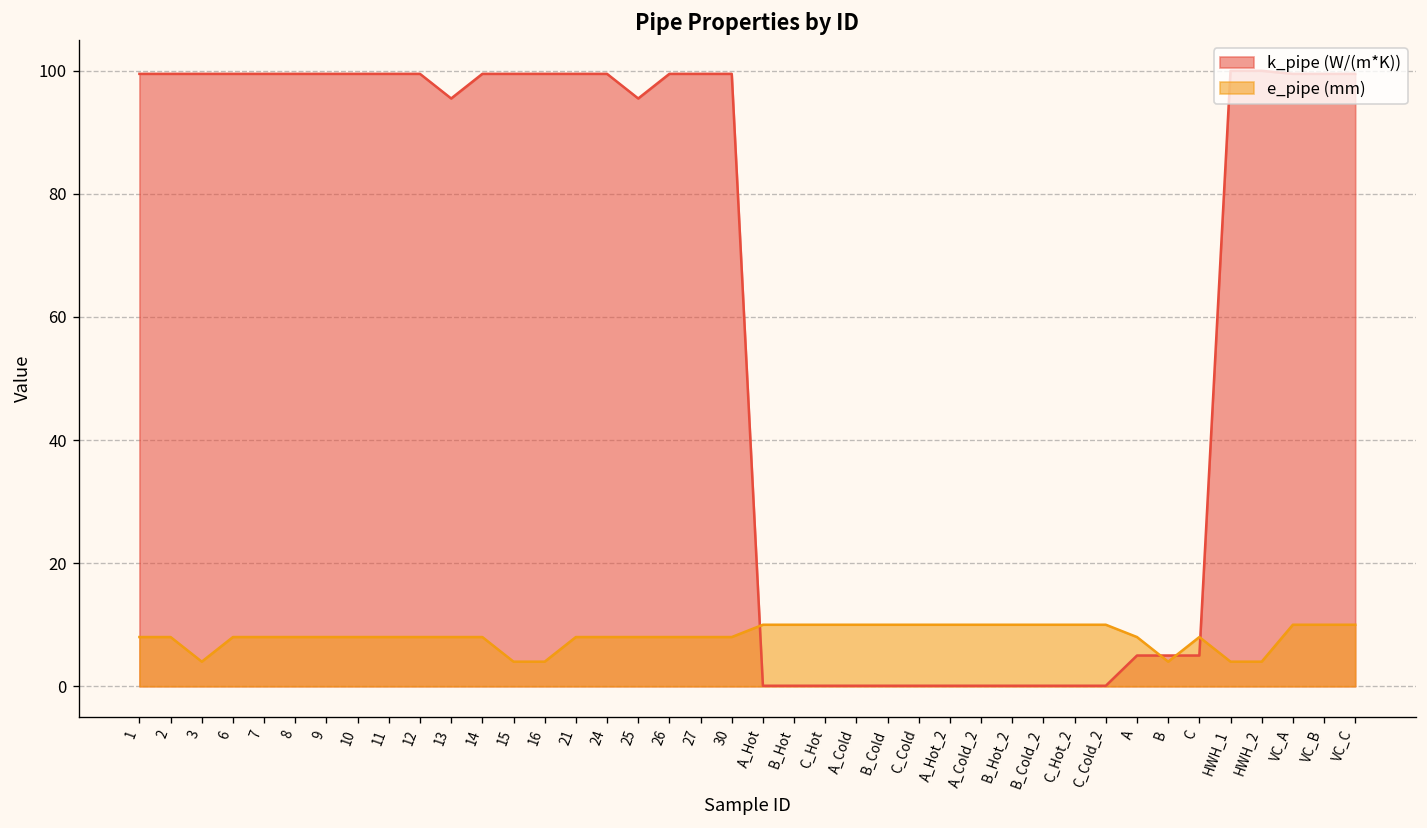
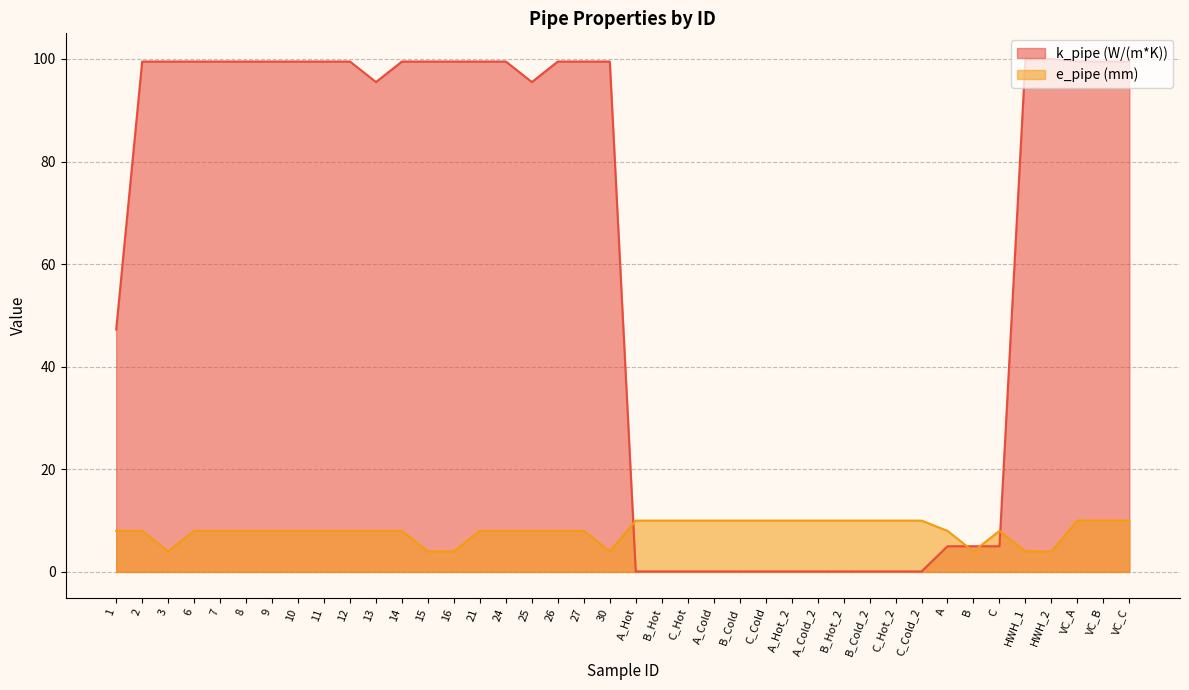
k_pipe (W/(m*K)), 1: 100 -> 47
e_pipe (mm), 30: 8 -> 4
